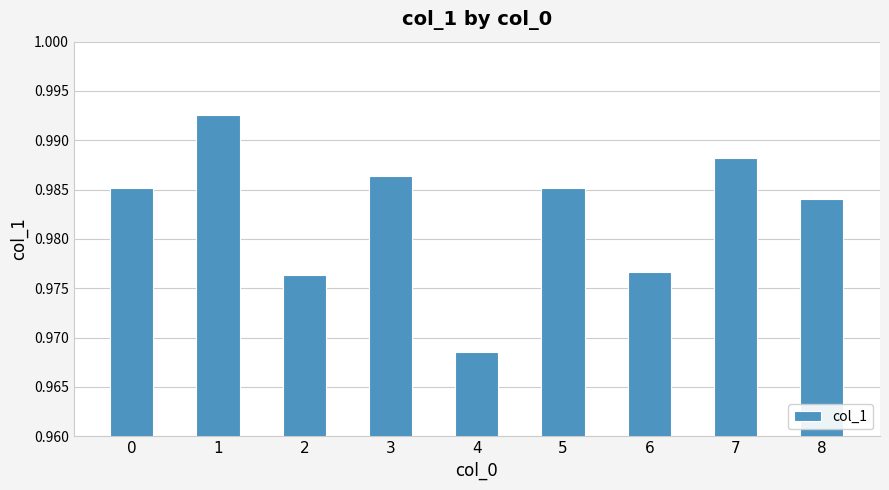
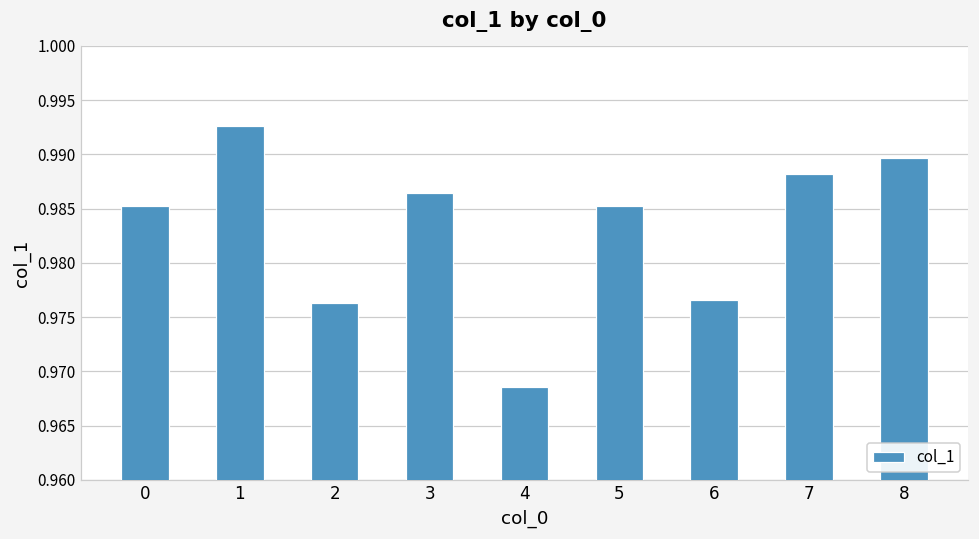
8: 0.984 -> 0.990
